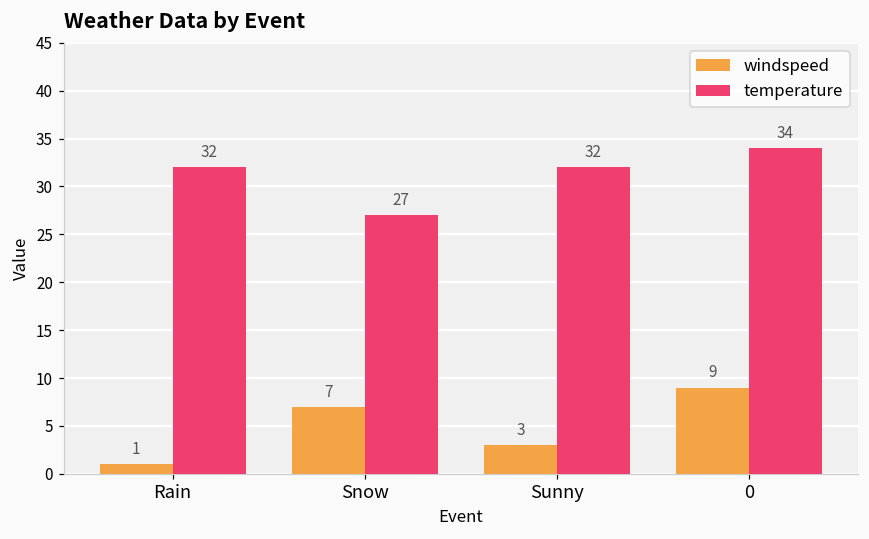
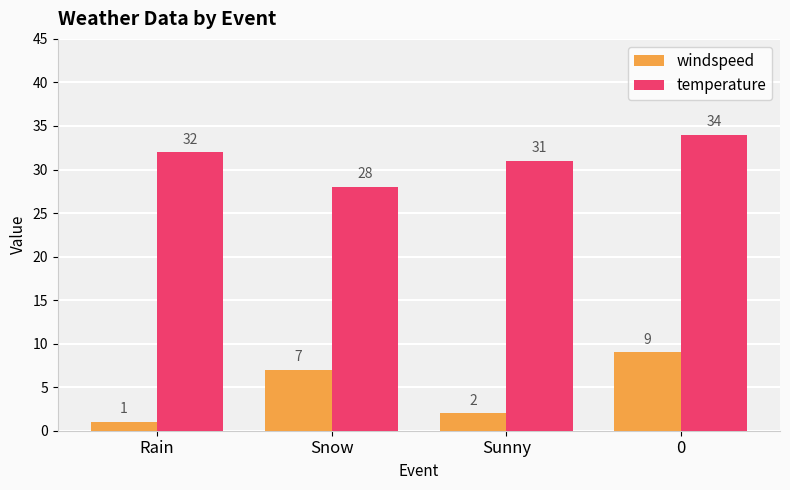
temperature, Snow: 27 -> 28
windspeed, Sunny: 3 -> 2
temperature, Sunny: 32 -> 31
